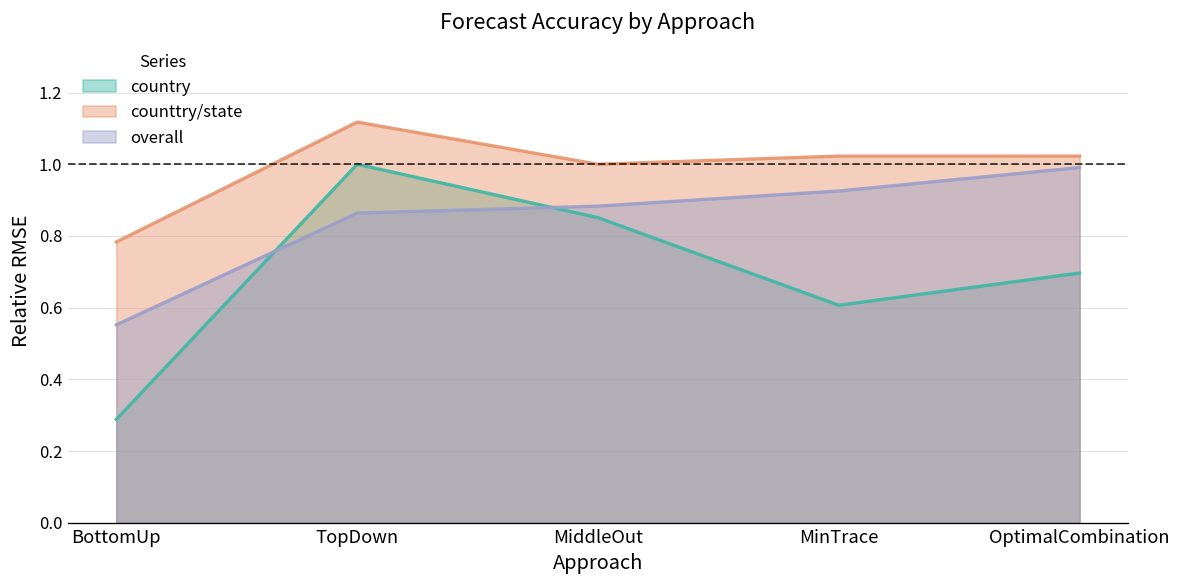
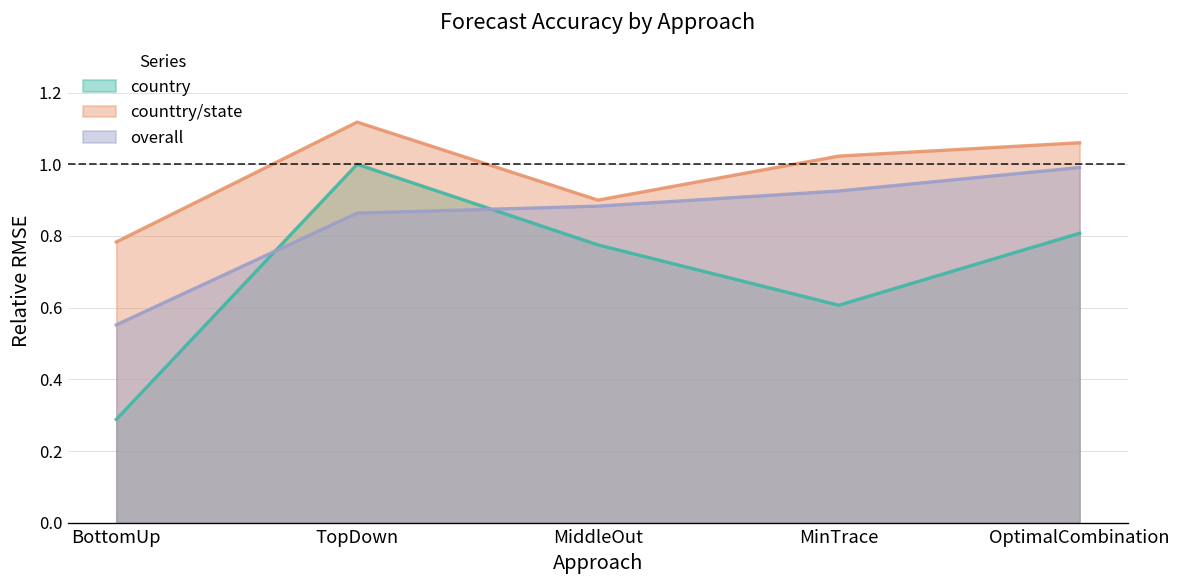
country, MiddleOut: 0.85 -> 0.78
counttry/state, MiddleOut: 1.0 -> 0.9
country, OptimalCombination: 0.70 -> 0.81
counttry/state, OptimalCombination: 1.02 -> 1.06
